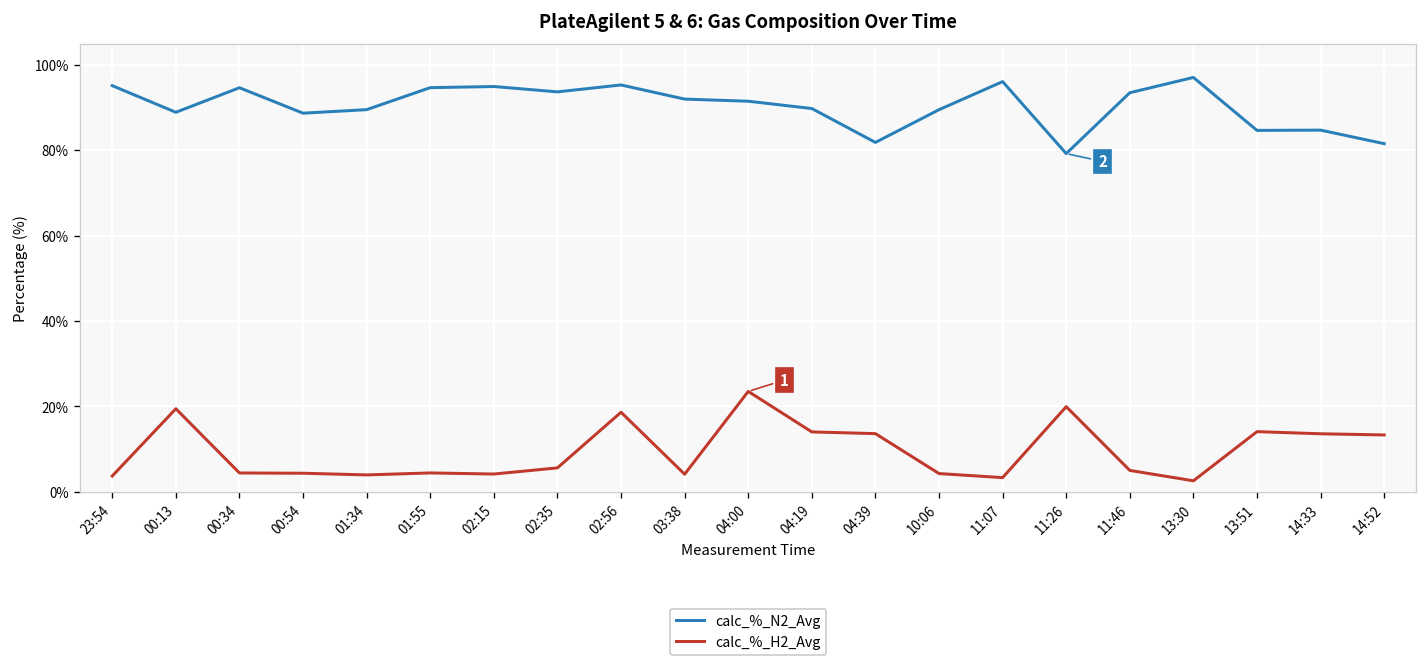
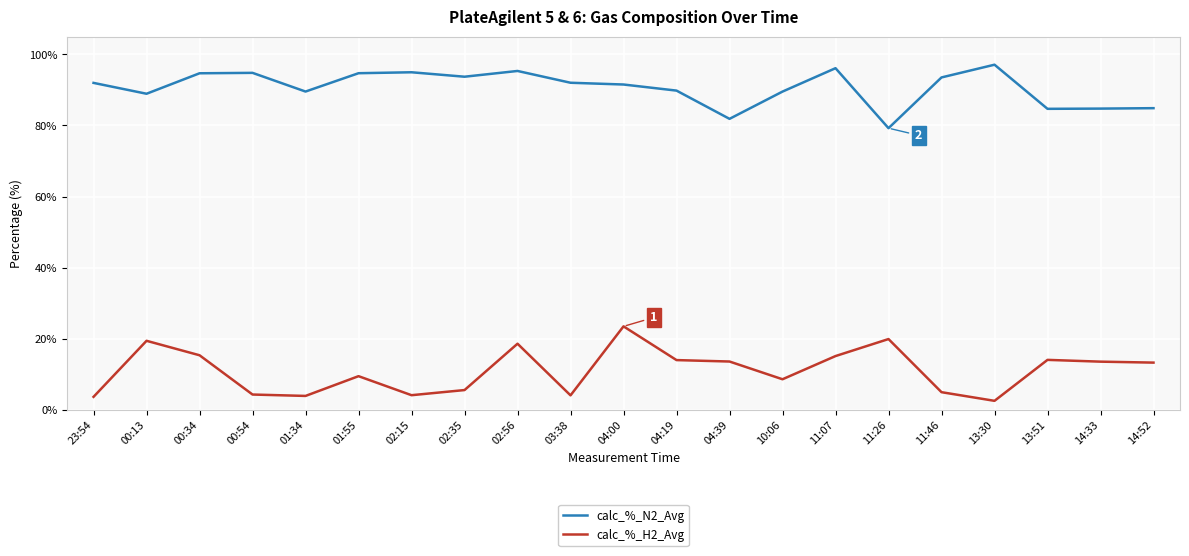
calc_%_N2_Avg, 23:54: 95% -> 92%
calc_%_H2_Avg, 00:34: 4% -> 15%
calc_%_N2_Avg, 00:54: 89% -> 95%
calc_%_H2_Avg, 01:55: 4% -> 10%
calc_%_H2_Avg, 10:06: 4% -> 9%
calc_%_H2_Avg, 11:07: 3% -> 15%
calc_%_N2_Avg, 14:52: 82% -> 85%
